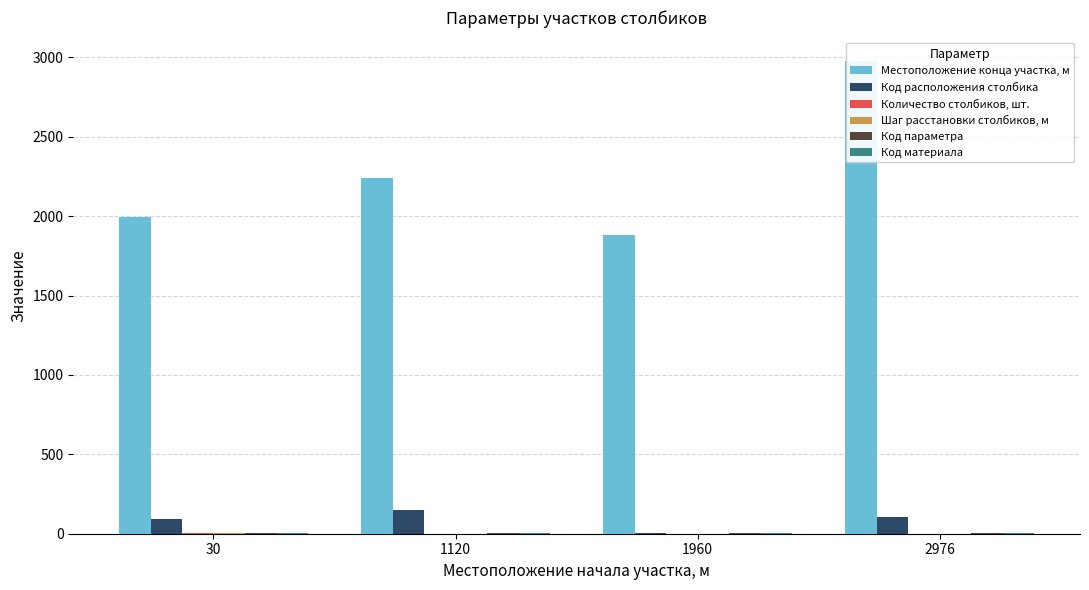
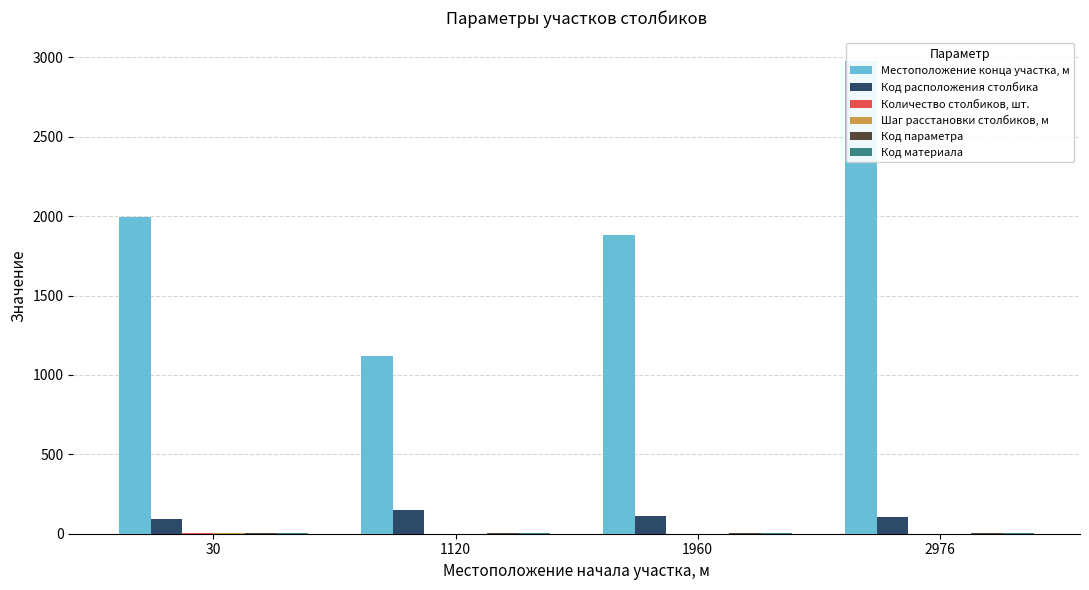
Местоположение конца участка, м, 1120: 2240 -> 1120
Код расположения столбика, 1960: 0 -> 110
